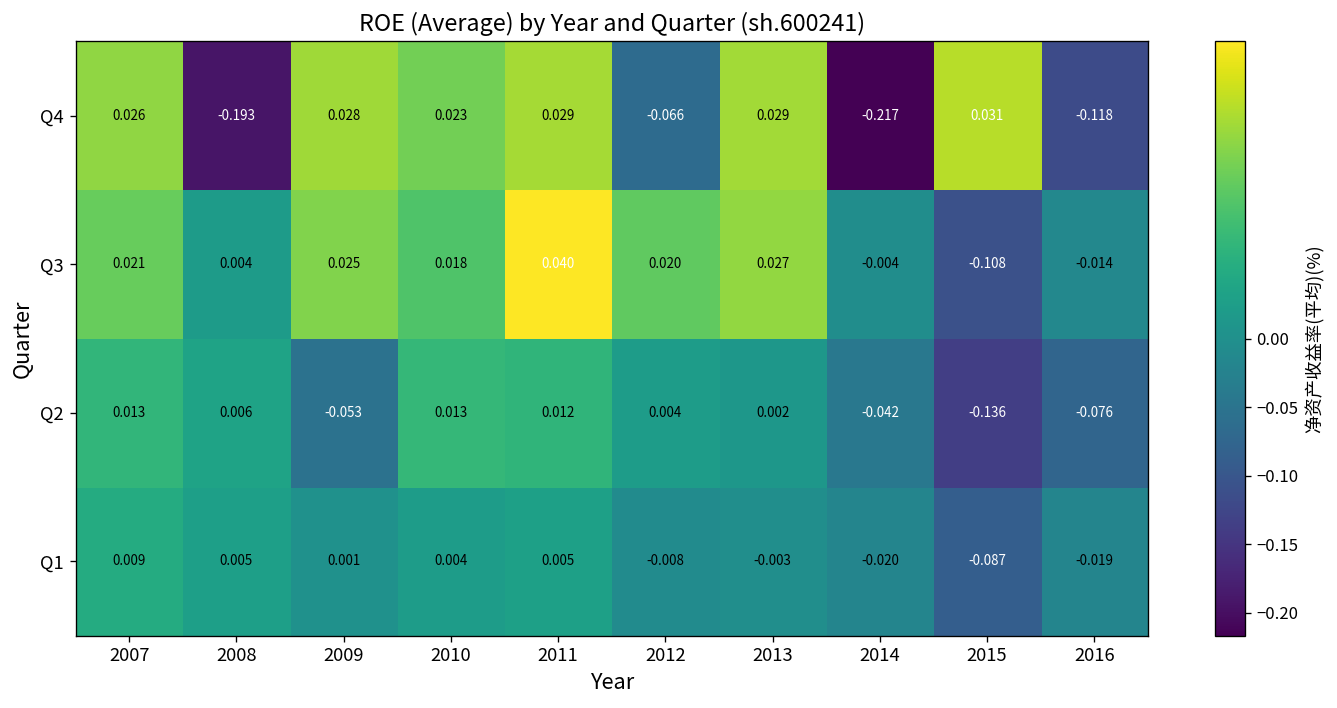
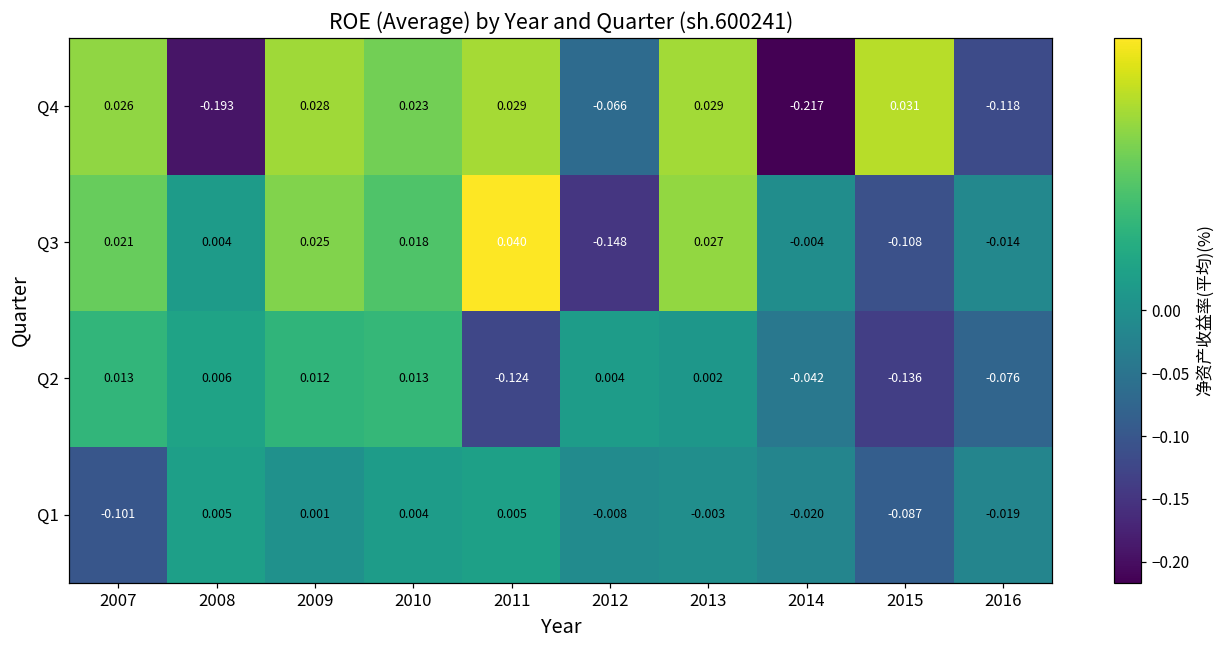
Q3, 2012: 0.020 -> -0.148
Q2, 2009: -0.053 -> 0.012
Q2, 2011: 0.012 -> -0.124
Q1, 2007: 0.009 -> -0.101
